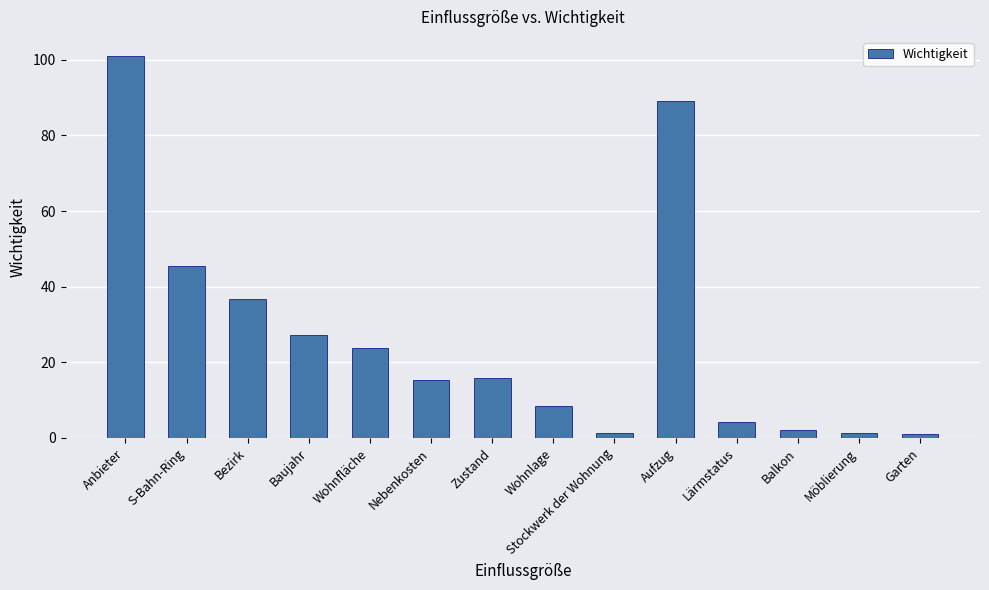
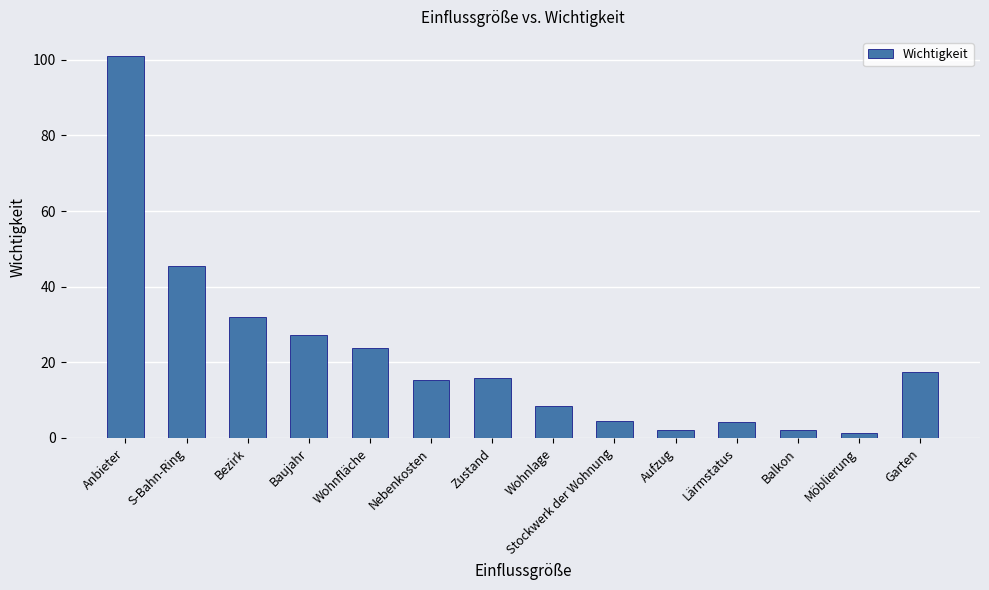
Bezirk: 37 -> 32
Stockwerk der Wohnung: 1 -> 5
Aufzug: 89 -> 2
Garten: 1 -> 17
